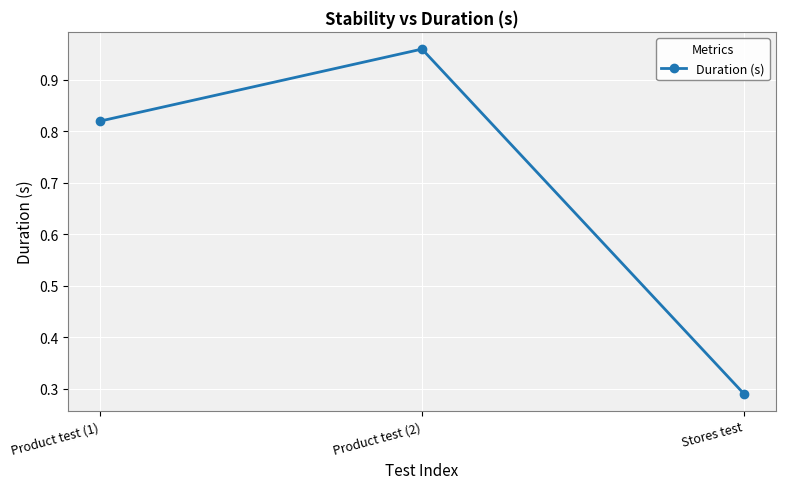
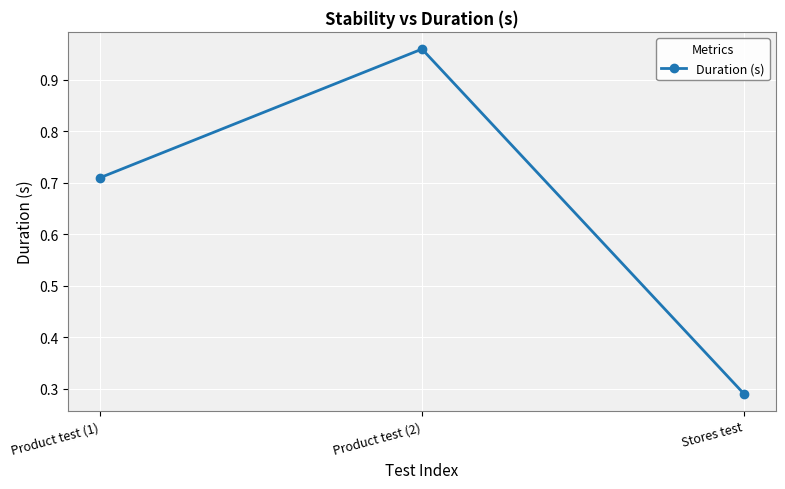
Product test (1): 0.82 -> 0.71
